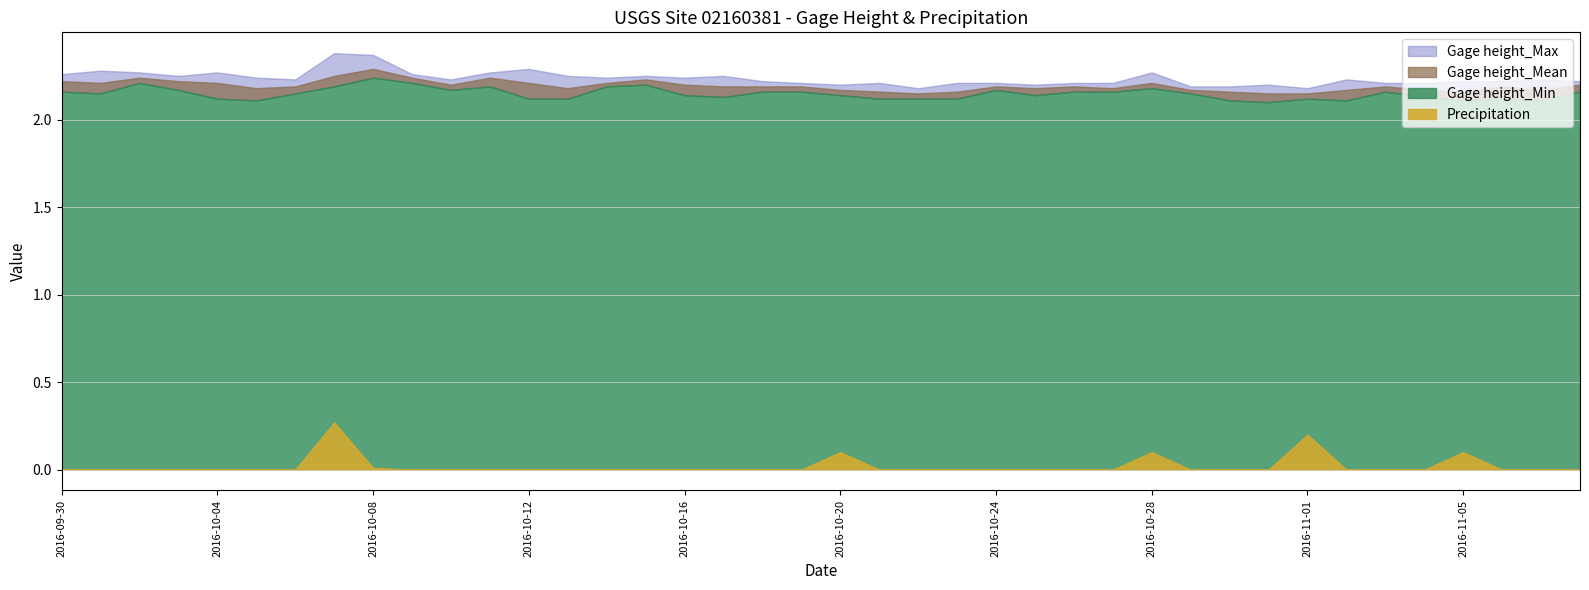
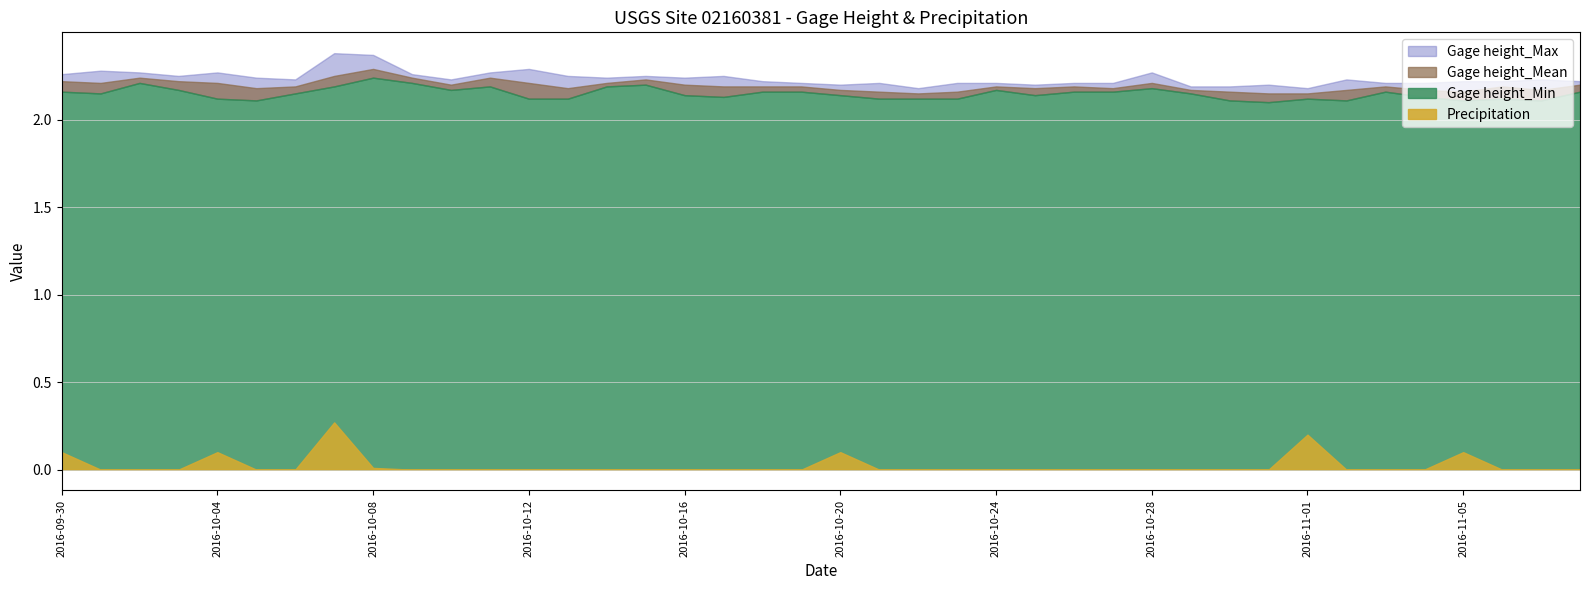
Precipitation, 2016-09-30: 0.0 -> 0.1
Precipitation, 2016-10-04: 0.0 -> 0.1
Precipitation, 2016-10-28: 0.1 -> 0.0
